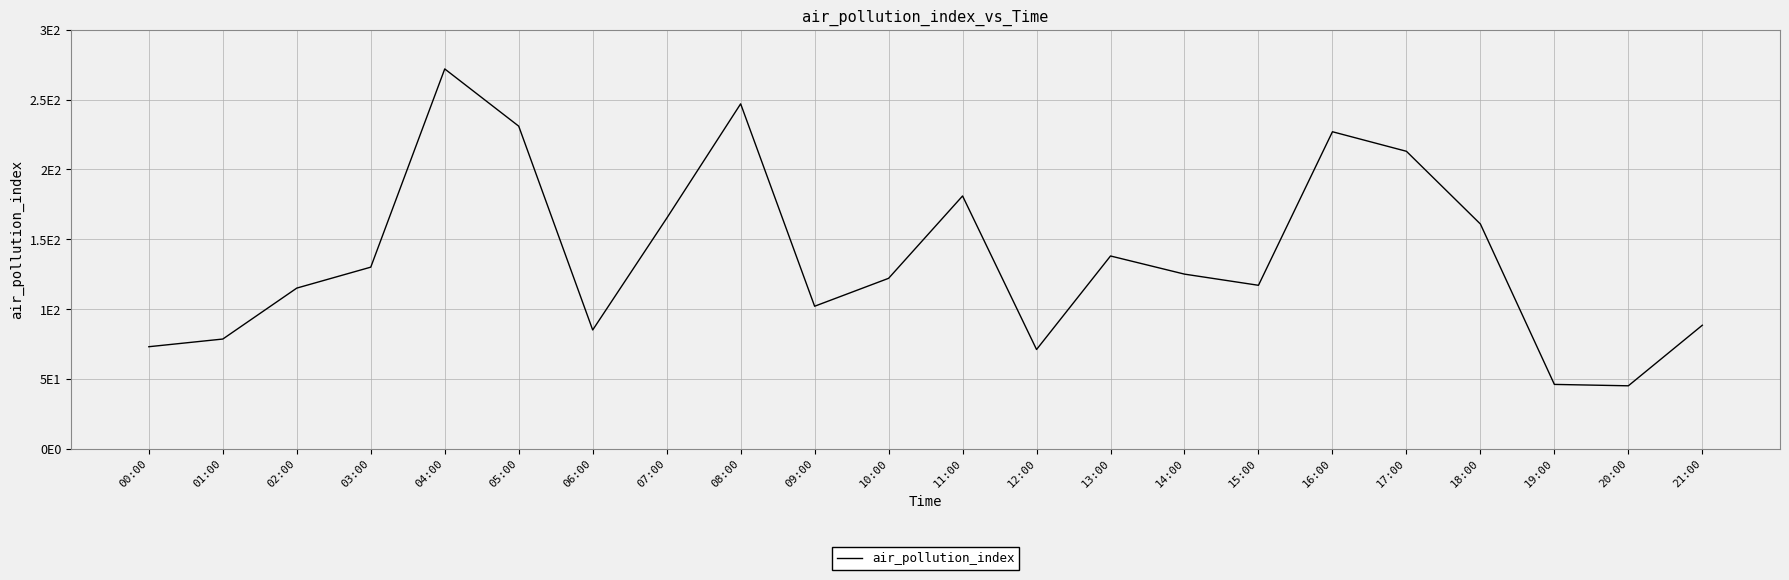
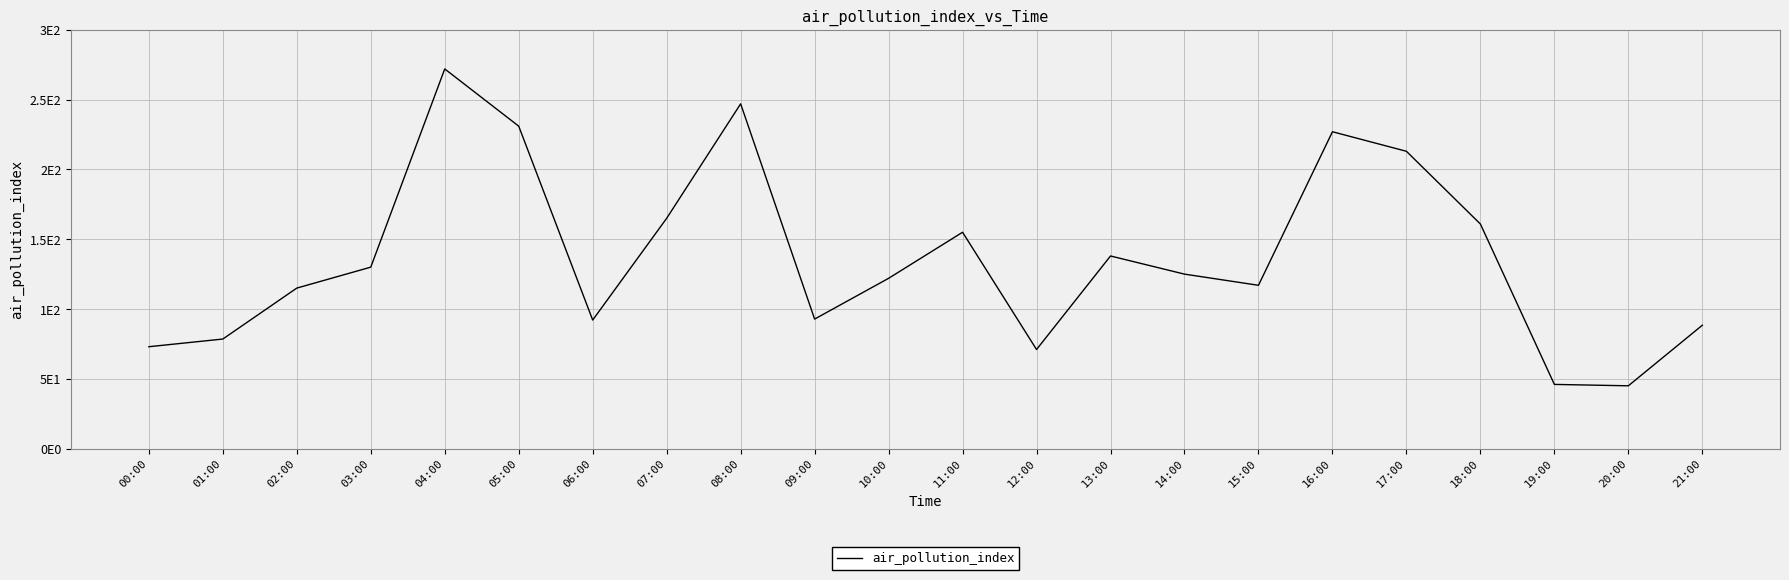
06:00: 85 -> 92
09:00: 102 -> 93
11:00: 181 -> 155
